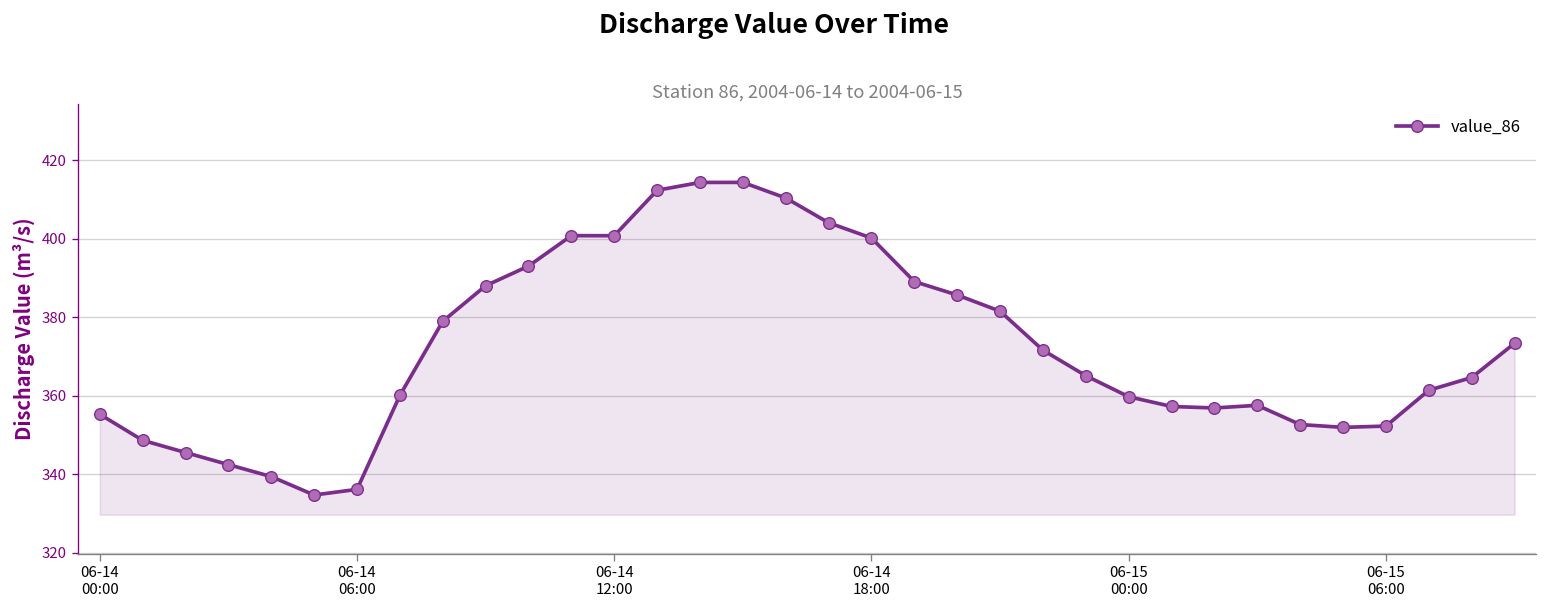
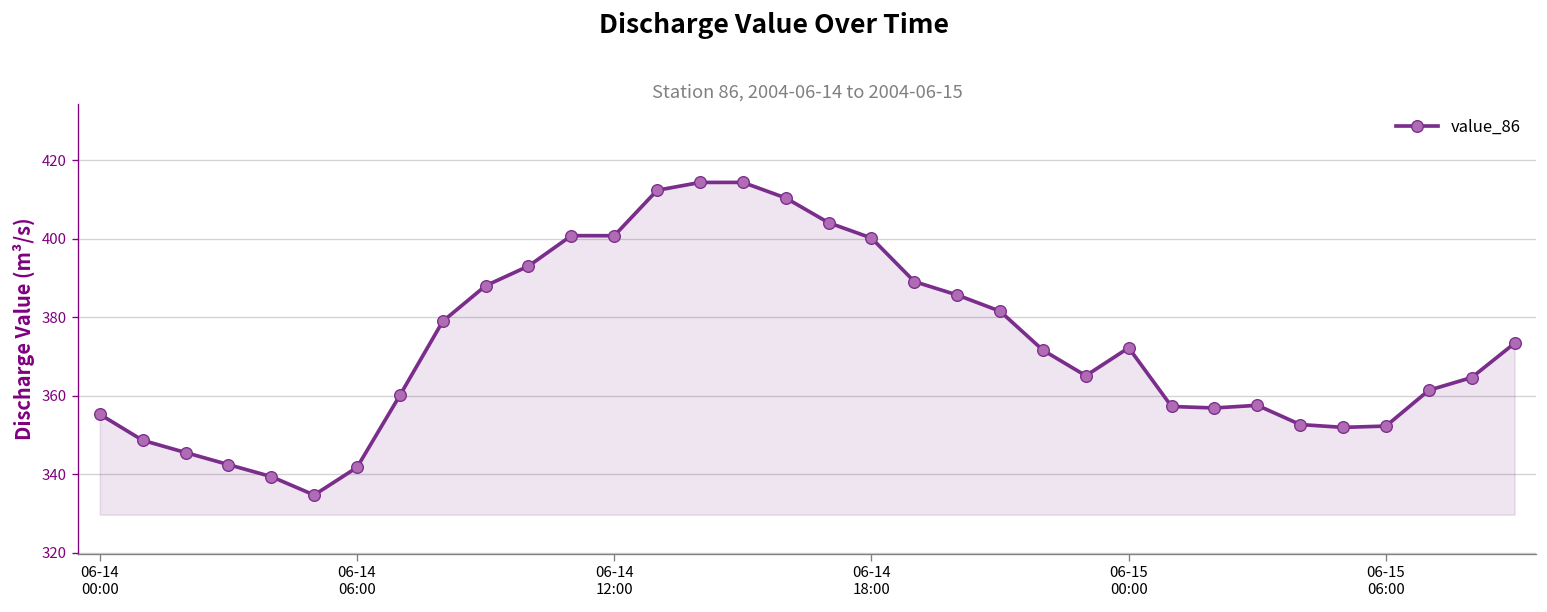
06-14 06:00: 336 -> 342
06-15 00:00: 360 -> 372
